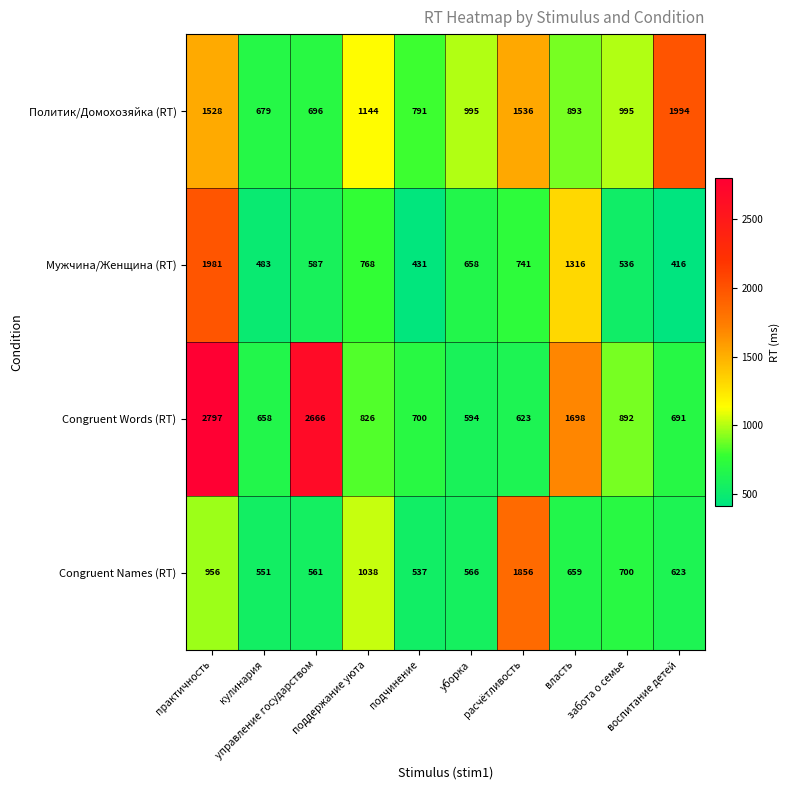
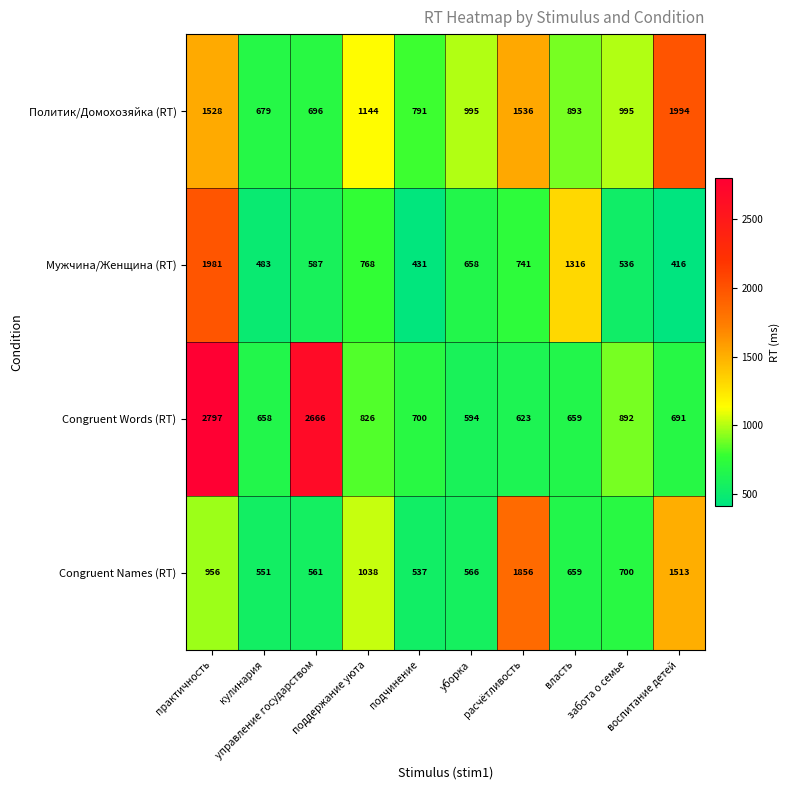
Congruent Words (RT), власть: 1698 -> 659
Congruent Names (RT), воспитание детей: 623 -> 1513
